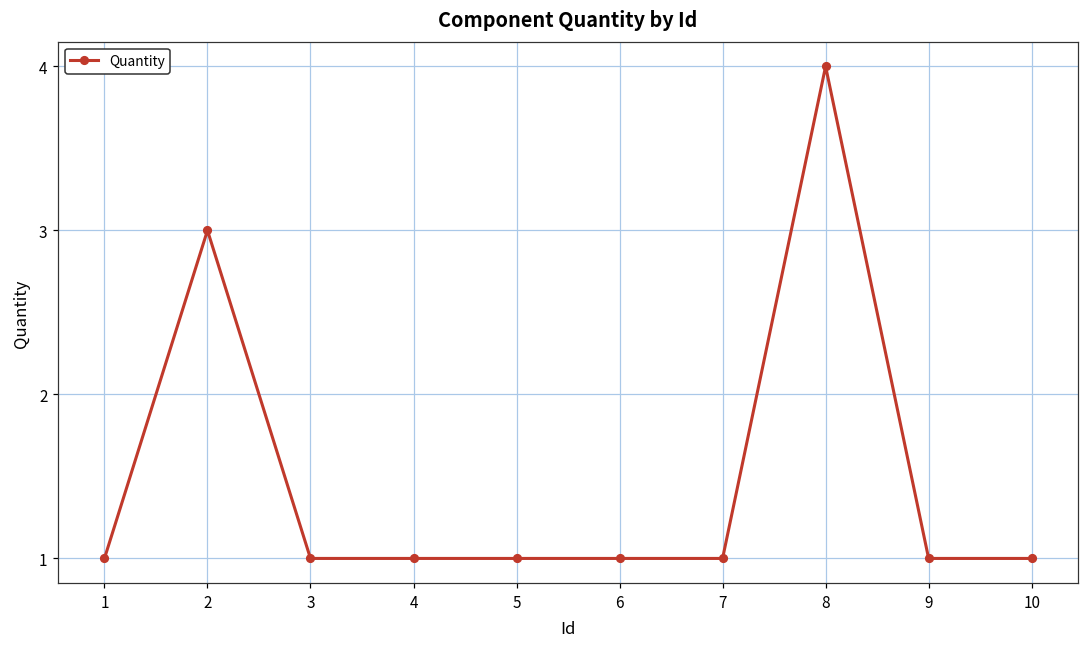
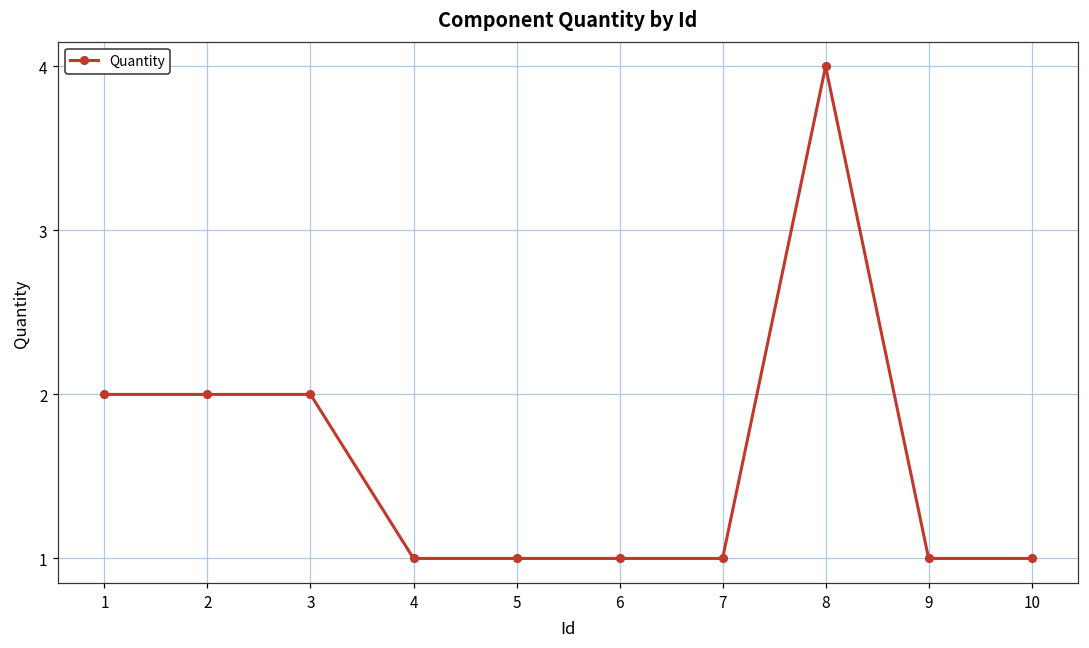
1: 1 -> 2
2: 3 -> 2
3: 1 -> 2
